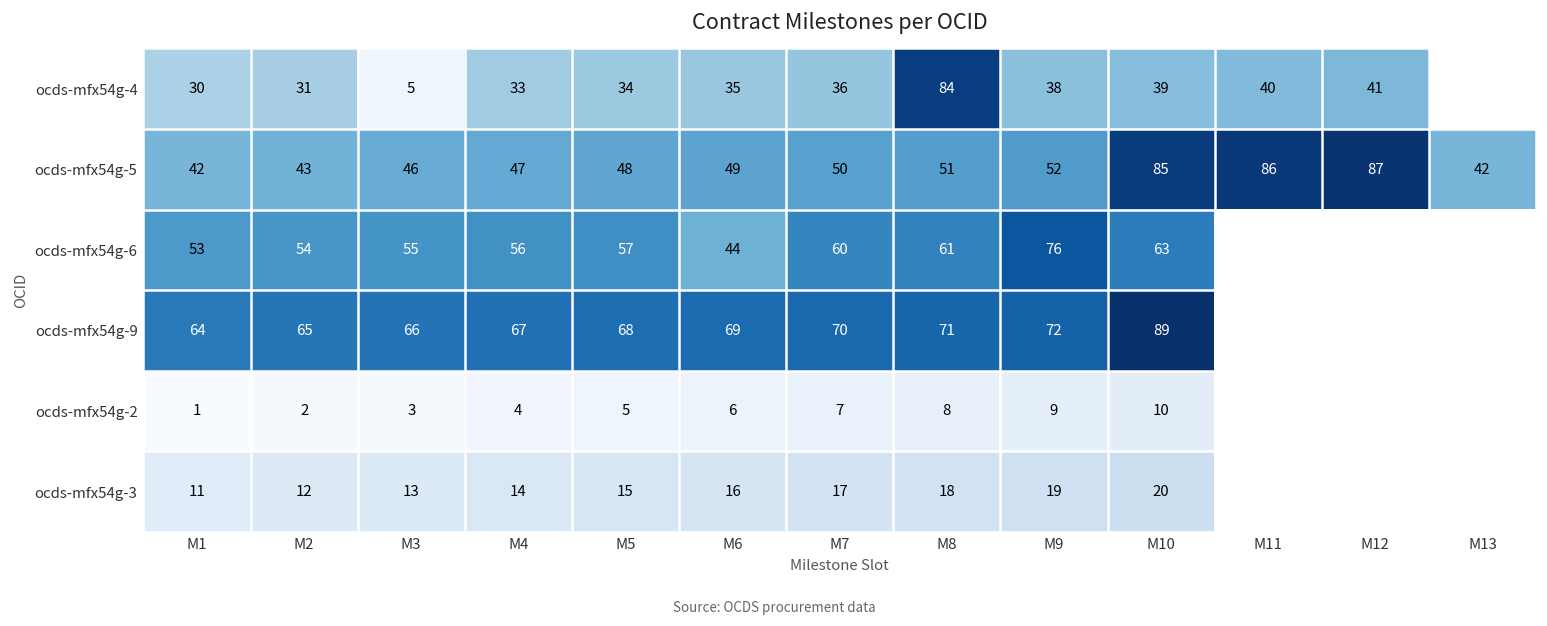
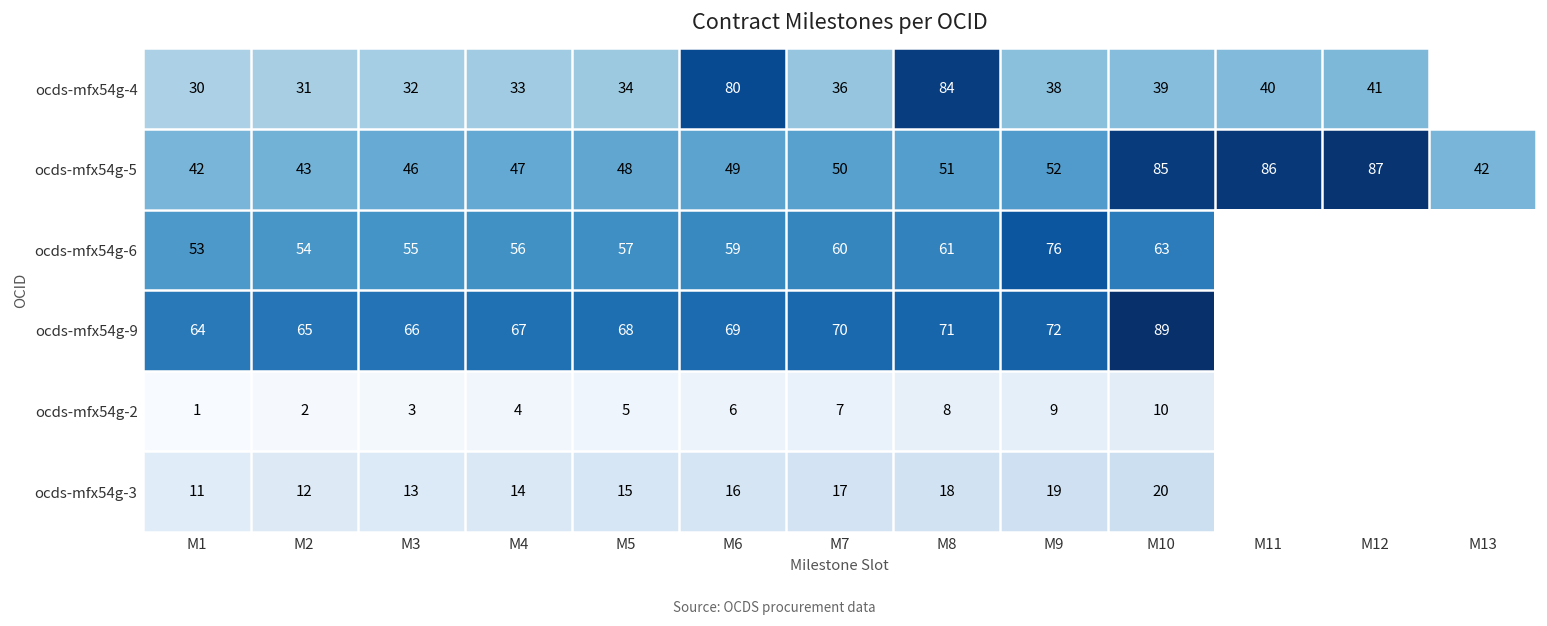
ocds-mfx54g-4, M3: 5 -> 32
ocds-mfx54g-4, M6: 35 -> 80
ocds-mfx54g-6, M6: 44 -> 59
